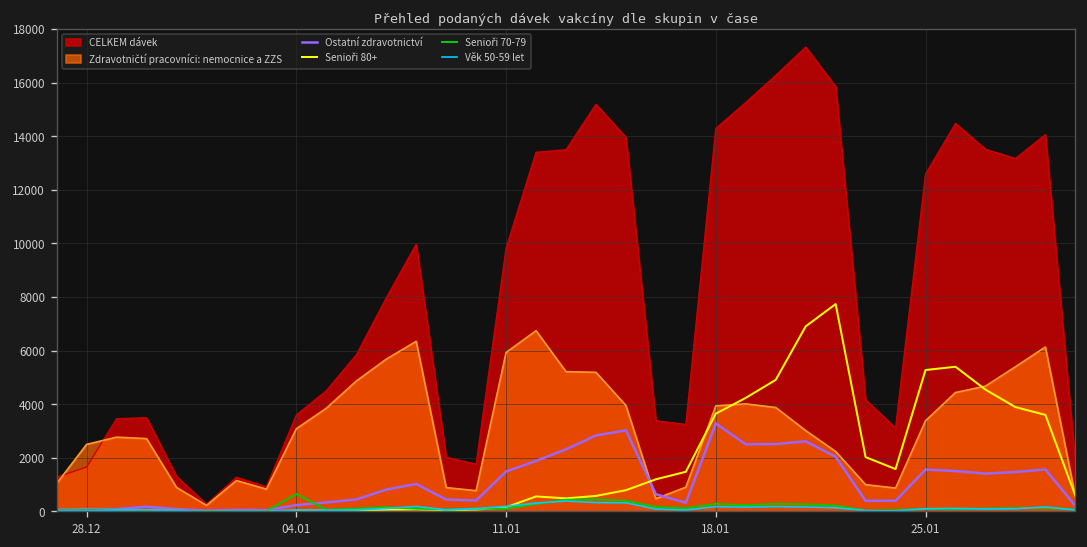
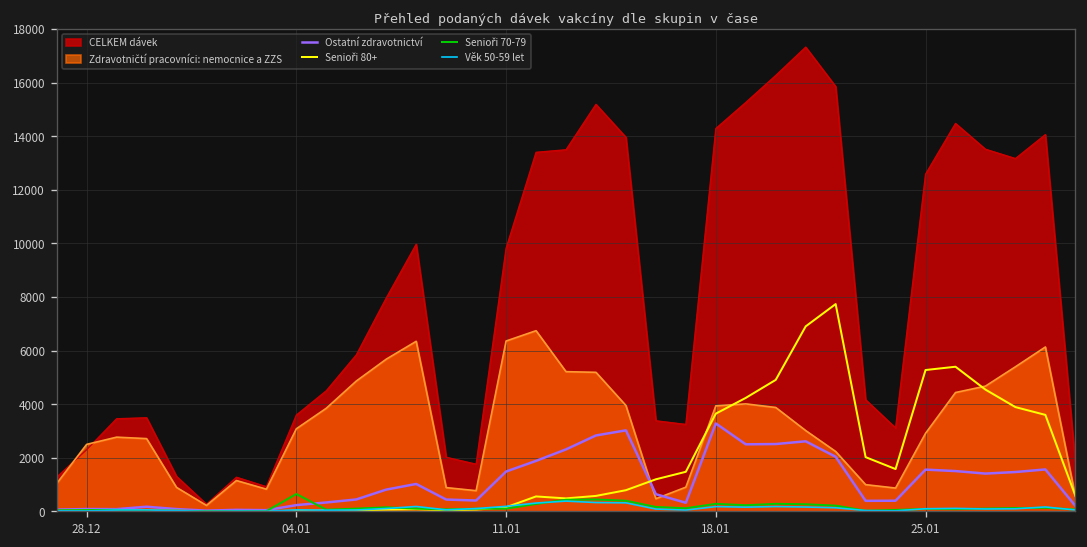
CELKEM dávek, 28.12: 1700 -> 2300
Zdravotničtí pracovníci: nemocnice a ZZS, 11.01: 5900 -> 6400
Zdravotničtí pracovníci: nemocnice a ZZS, 25.01: 3400 -> 2900
